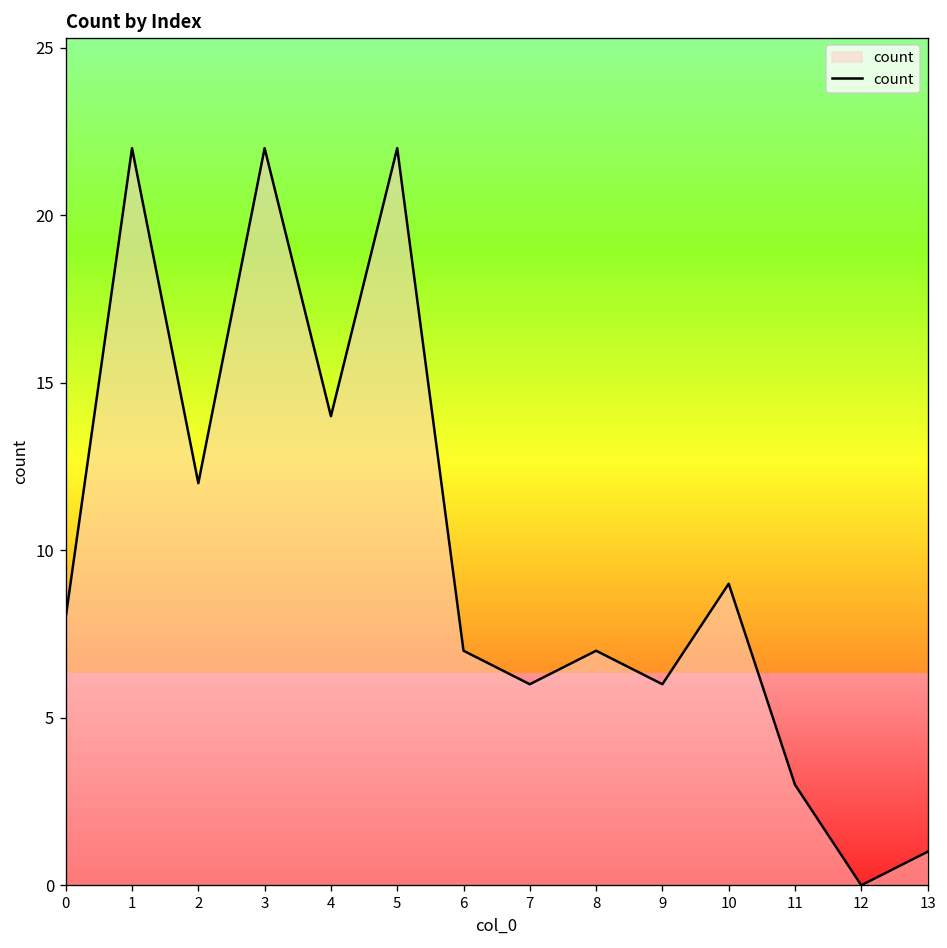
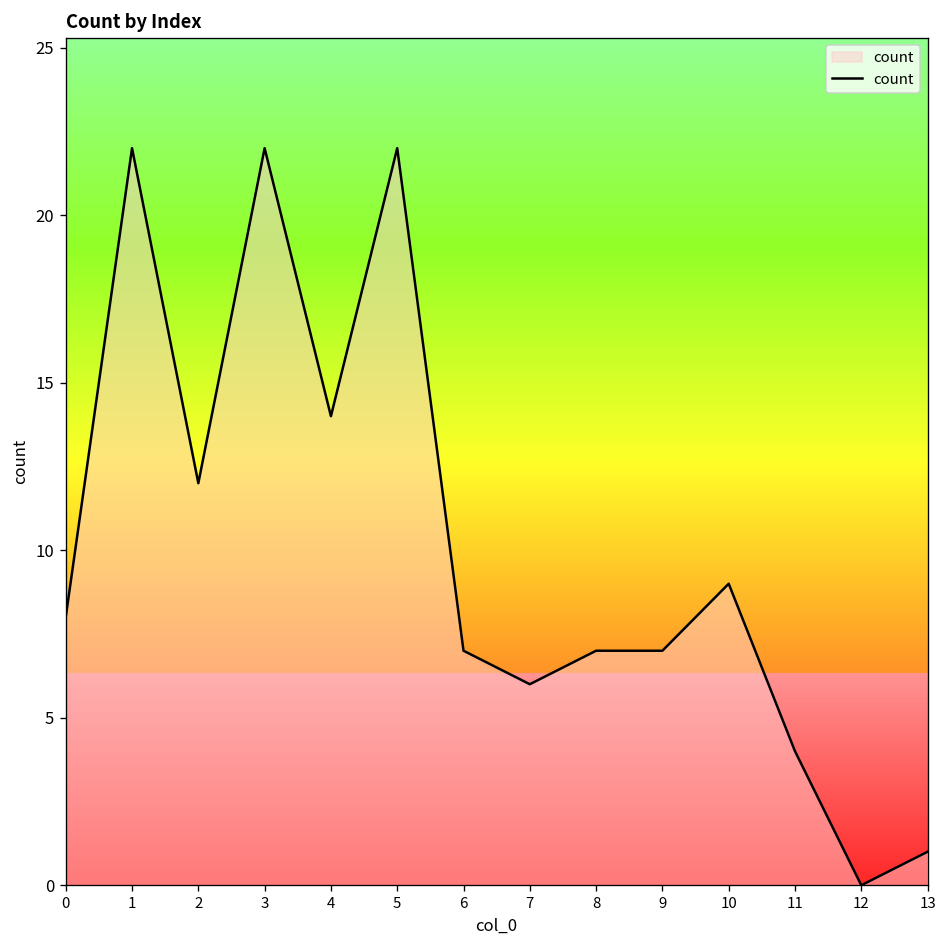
9: 6 -> 7
11: 3 -> 4
